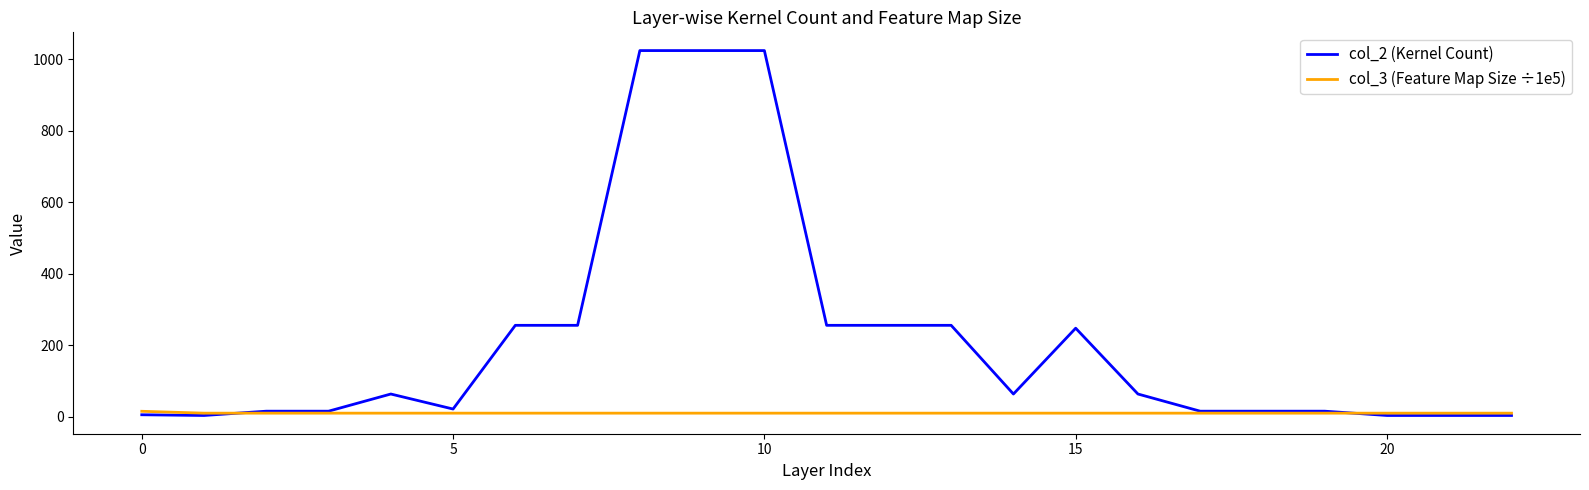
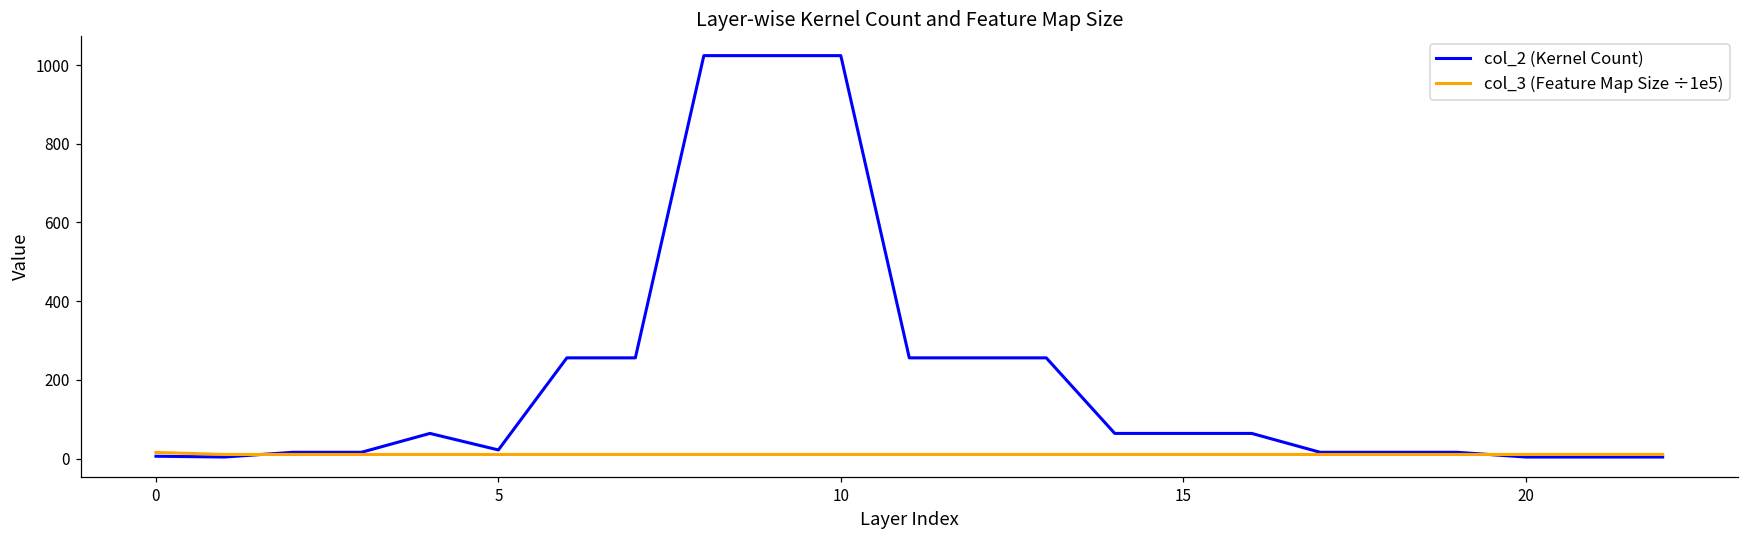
col_2 (Kernel Count), 15: 250 -> 60
